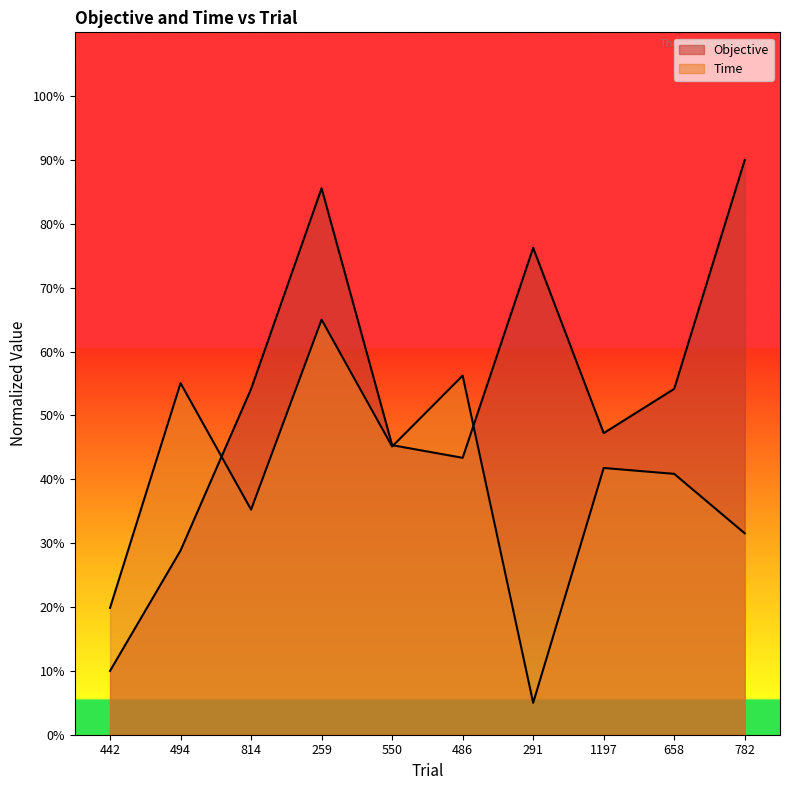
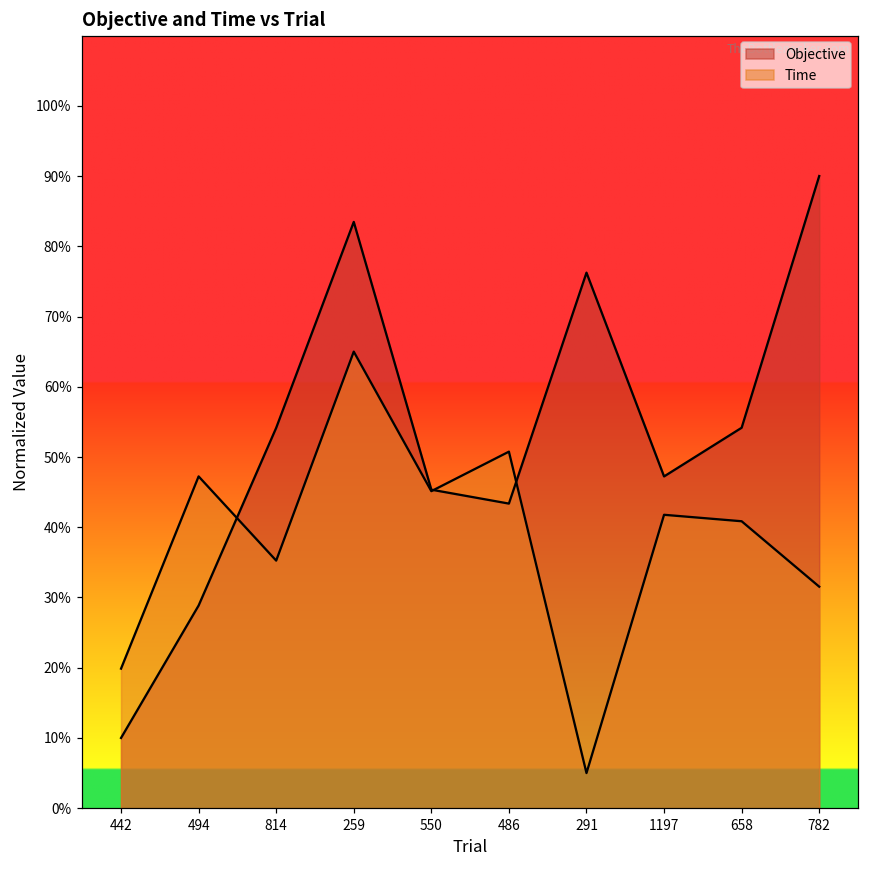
Time, 494: 55% -> 47%
Objective, 259: 86% -> 83%
Time, 486: 56% -> 51%
